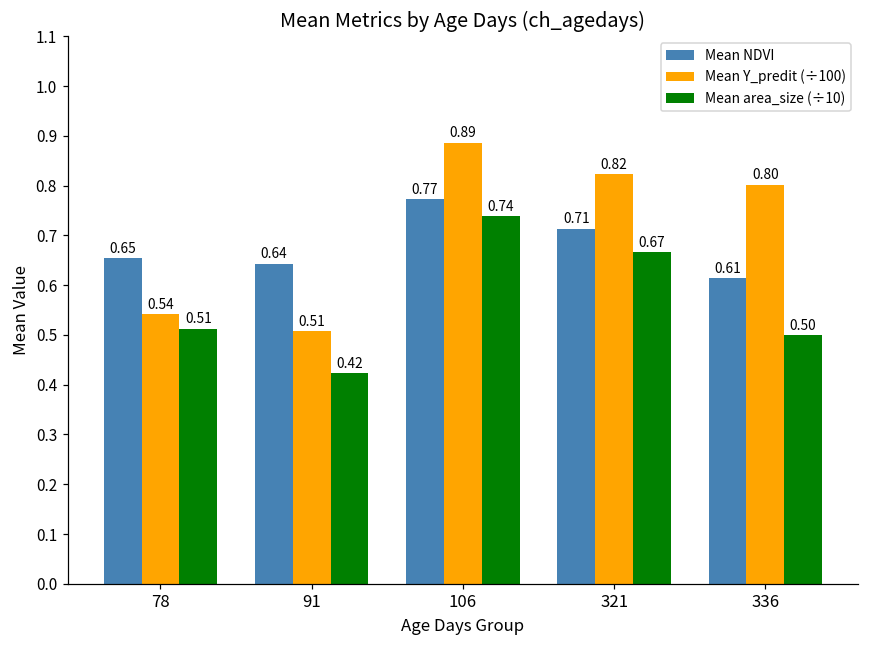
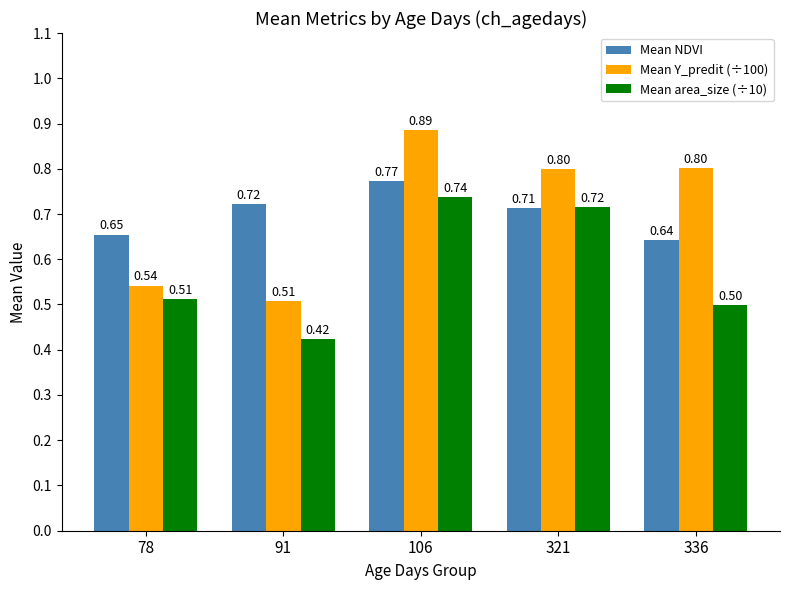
Mean NDVI, 91: 0.64 -> 0.72
Mean Y_predit (÷100), 321: 0.82 -> 0.80
Mean area_size (÷10), 321: 0.67 -> 0.72
Mean NDVI, 336: 0.61 -> 0.64
